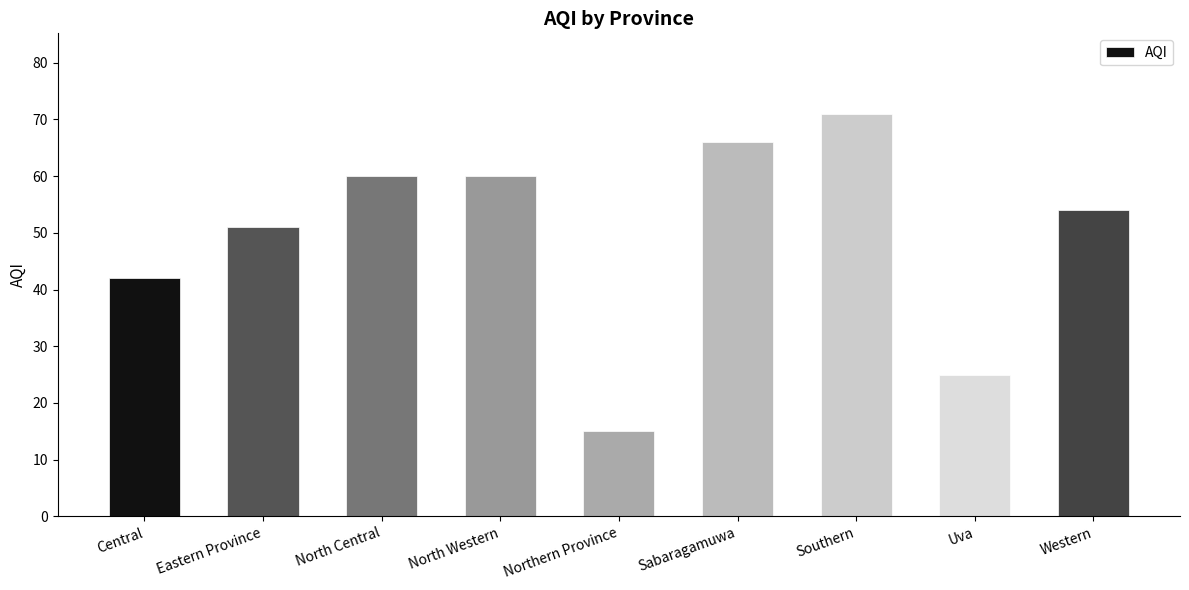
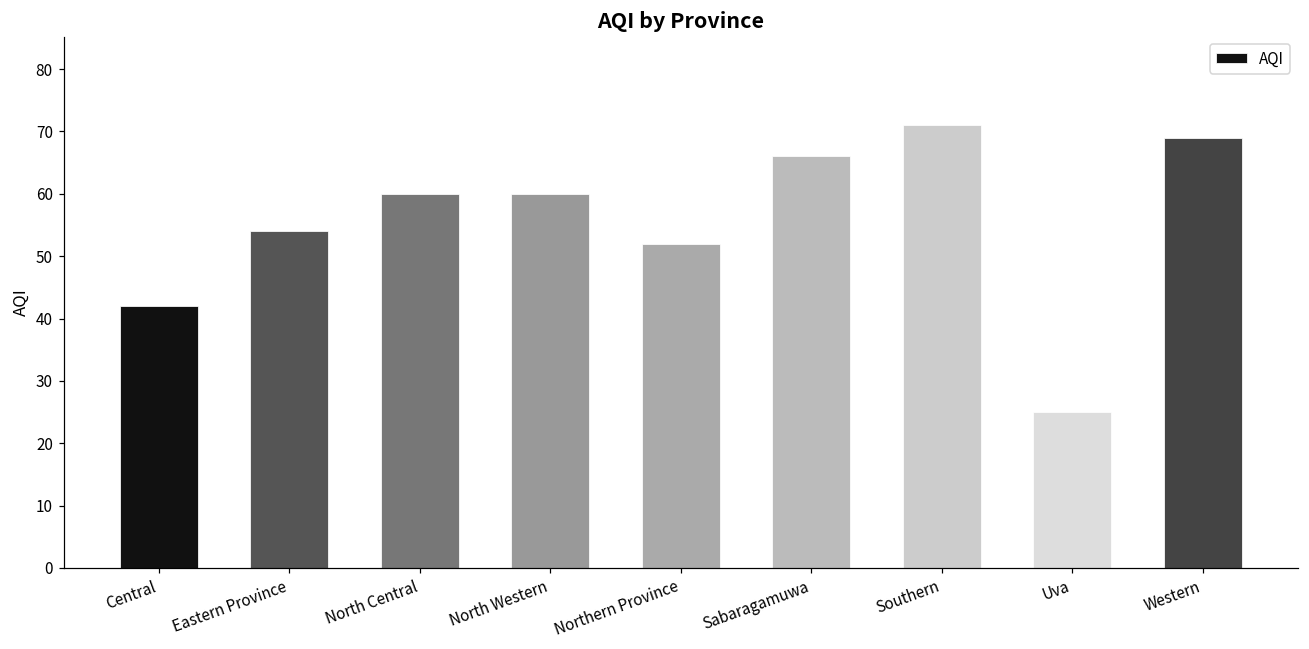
Eastern Province: 51 -> 54
Northern Province: 15 -> 52
Western: 54 -> 69
